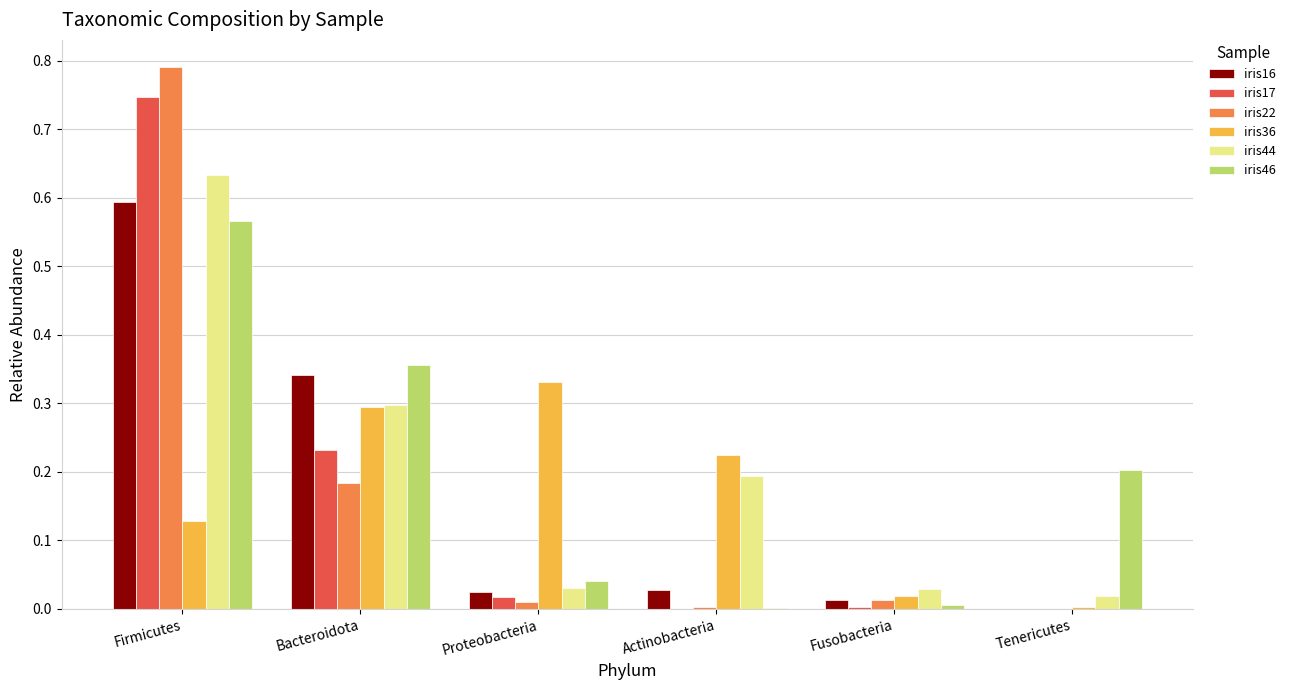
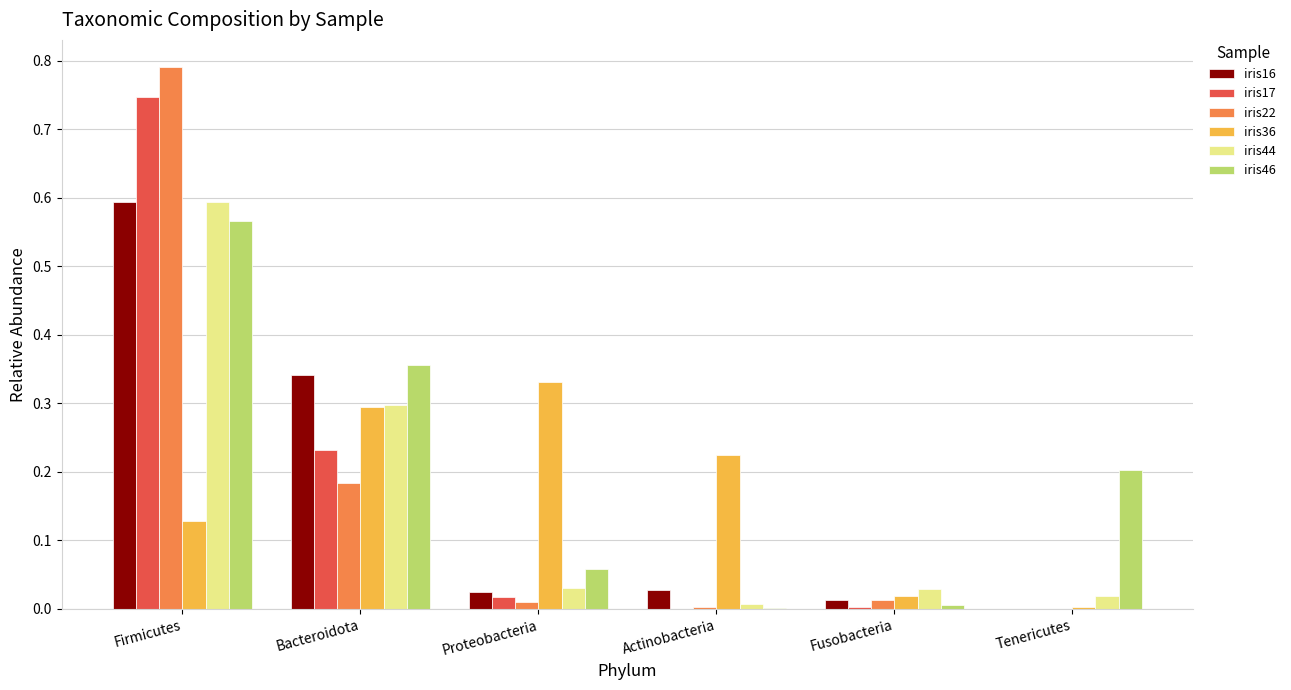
iris44, Firmicutes: 0.63 -> 0.59
iris46, Proteobacteria: 0.04 -> 0.06
iris44, Actinobacteria: 0.19 -> 0.01
